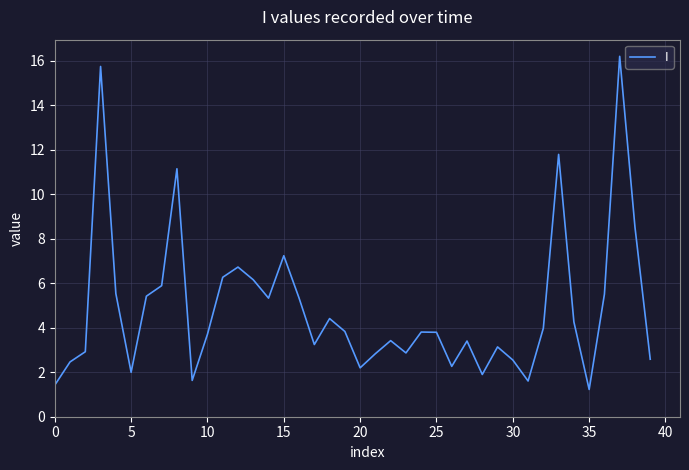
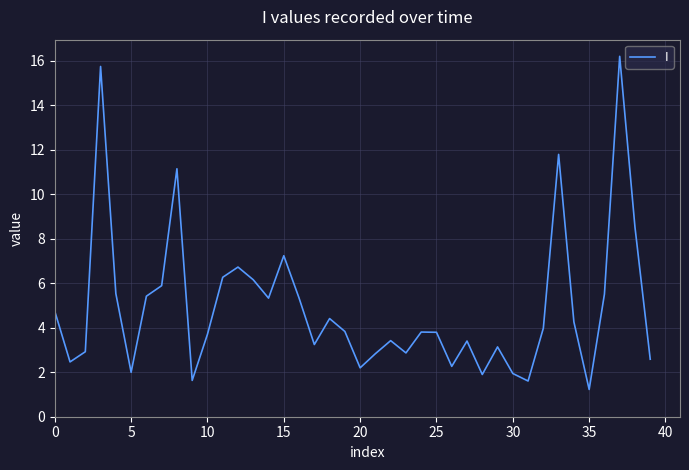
0: 1.4 -> 4.7
30: 2.6 -> 1.9
